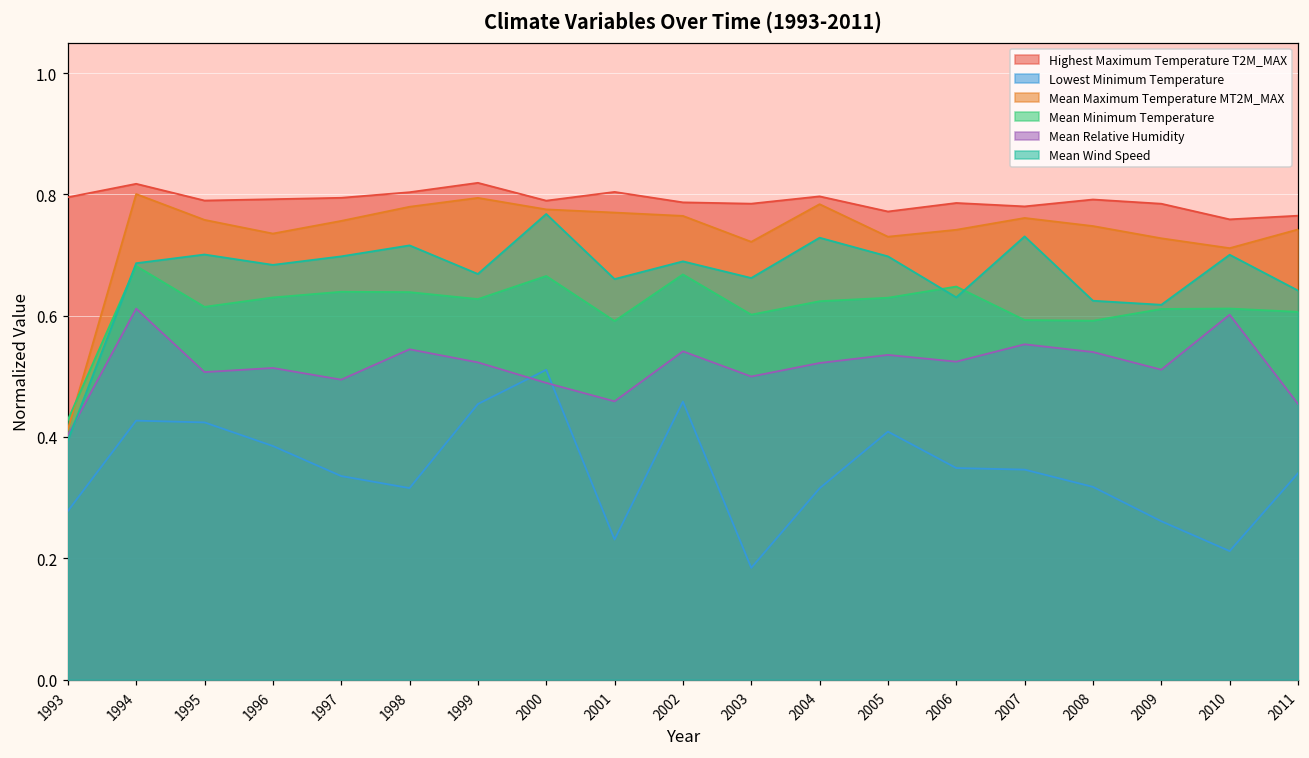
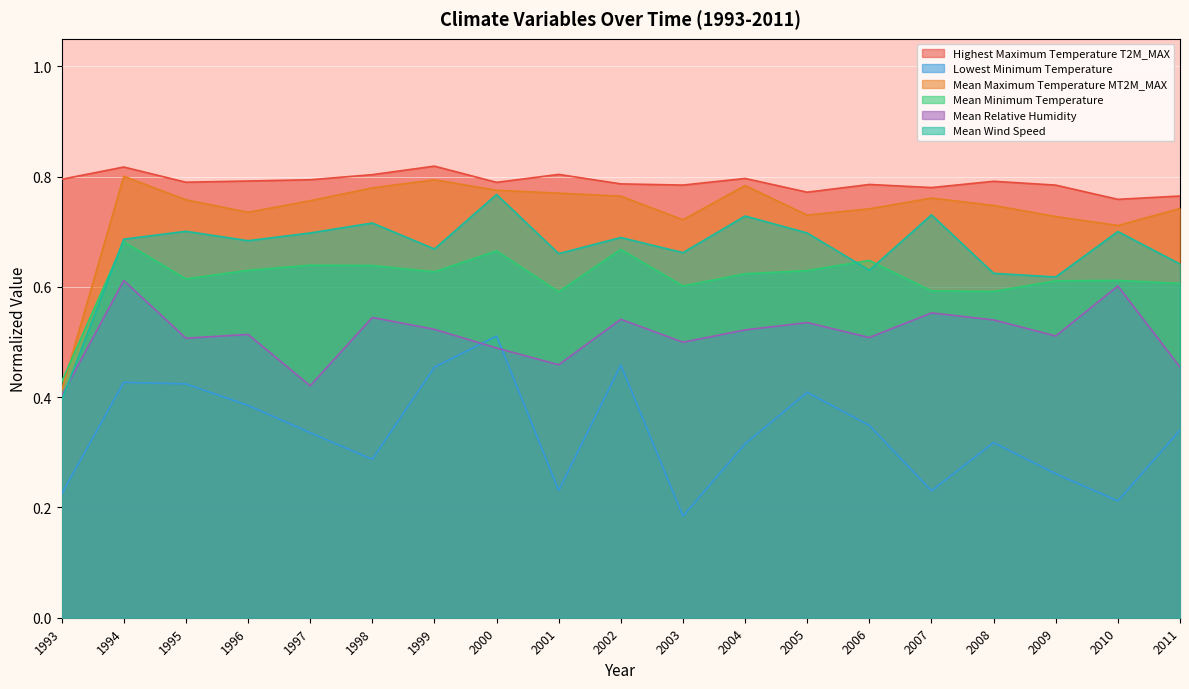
Lowest Minimum Temperature, 1993: 0.28 -> 0.22
Mean Relative Humidity, 1997: 0.49 -> 0.42
Lowest Minimum Temperature, 1998: 0.32 -> 0.29
Mean Relative Humidity, 2006: 0.52 -> 0.51
Lowest Minimum Temperature, 2007: 0.35 -> 0.23
